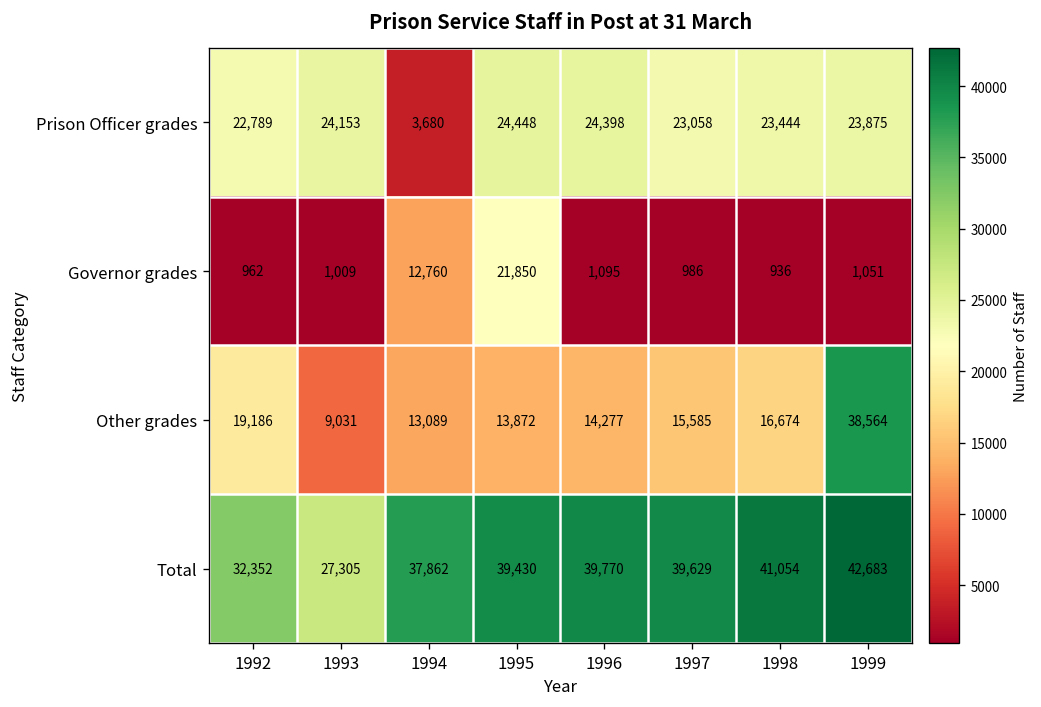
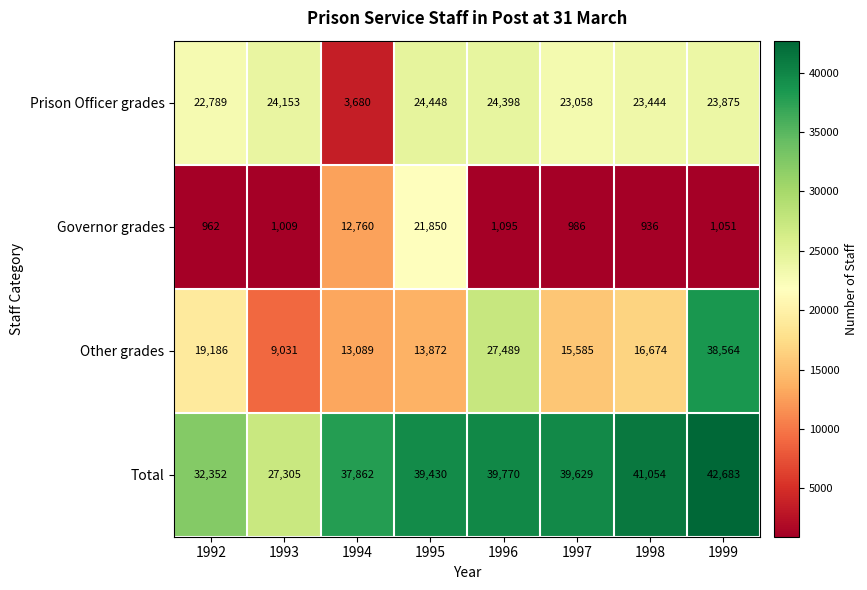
Other grades, 1996: 14,277 -> 27,489
